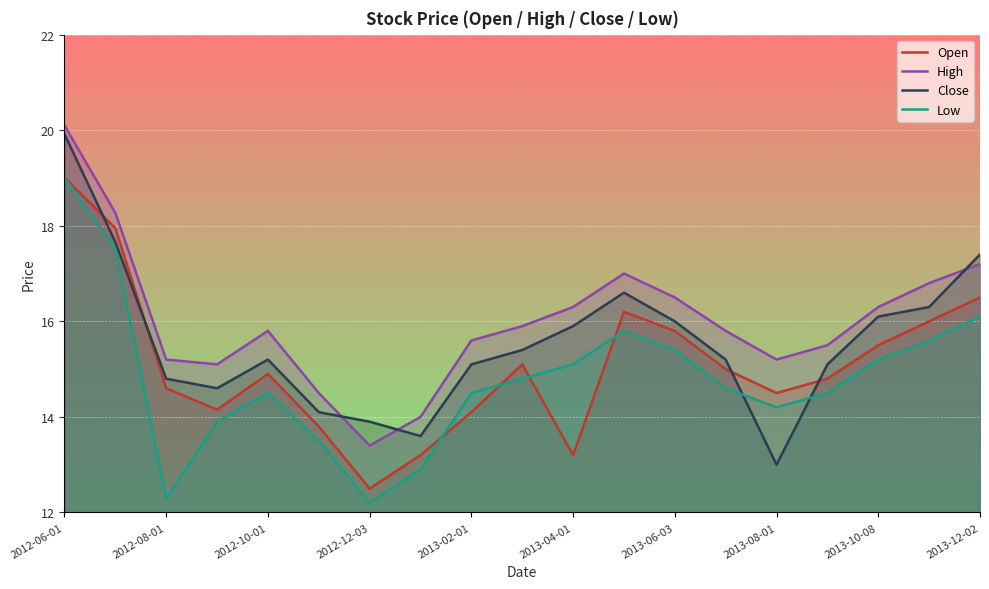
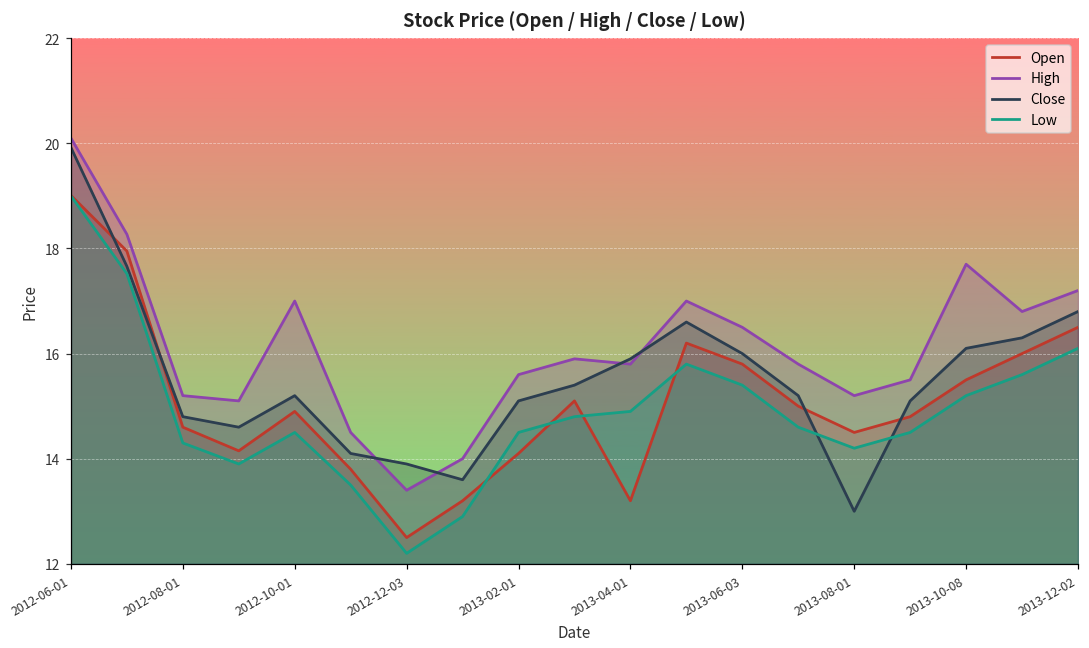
Low, 2012-08-01: 12.3 -> 14.3
High, 2012-10-01: 15.8 -> 17.0
High, 2013-04-01: 16.3 -> 15.8
Low, 2013-04-01: 15.1 -> 14.9
High, 2013-10-08: 16.3 -> 17.7
Close, 2013-12-02: 17.4 -> 16.8
